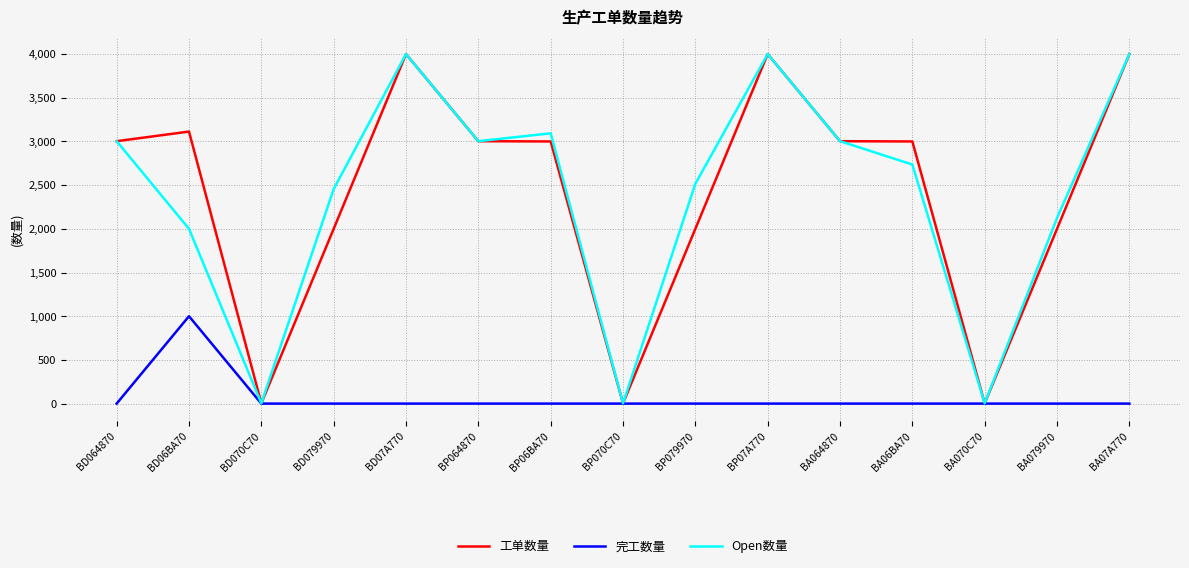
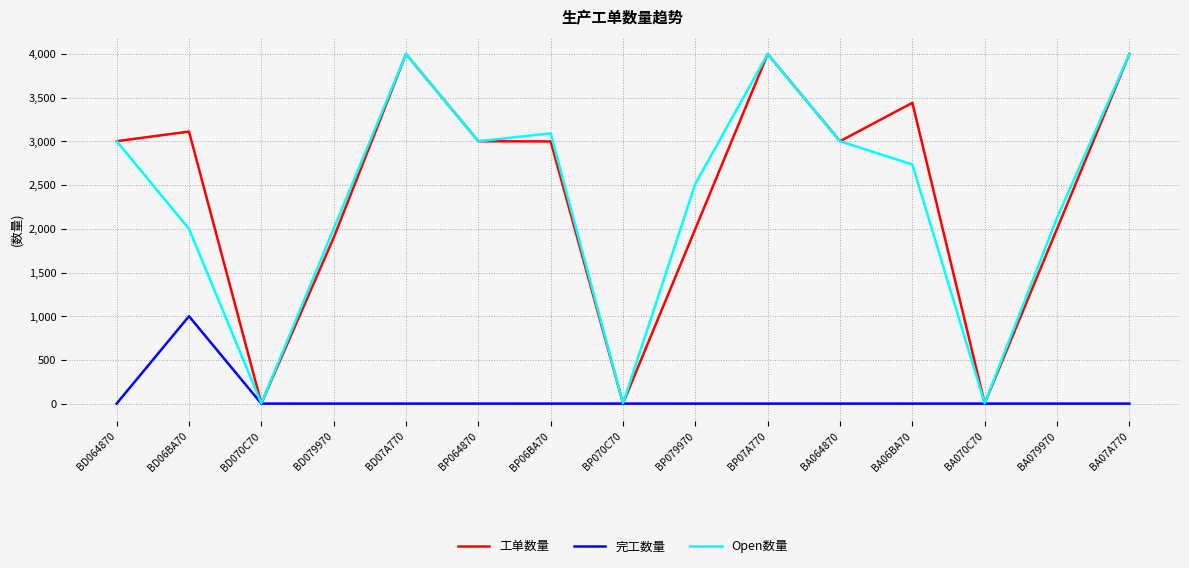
工单数量, BD079970: 2,000 -> 1,900
Open数量, BD079970: 2,500 -> 2,000
工单数量, BA06BA70: 3,000 -> 3,400
